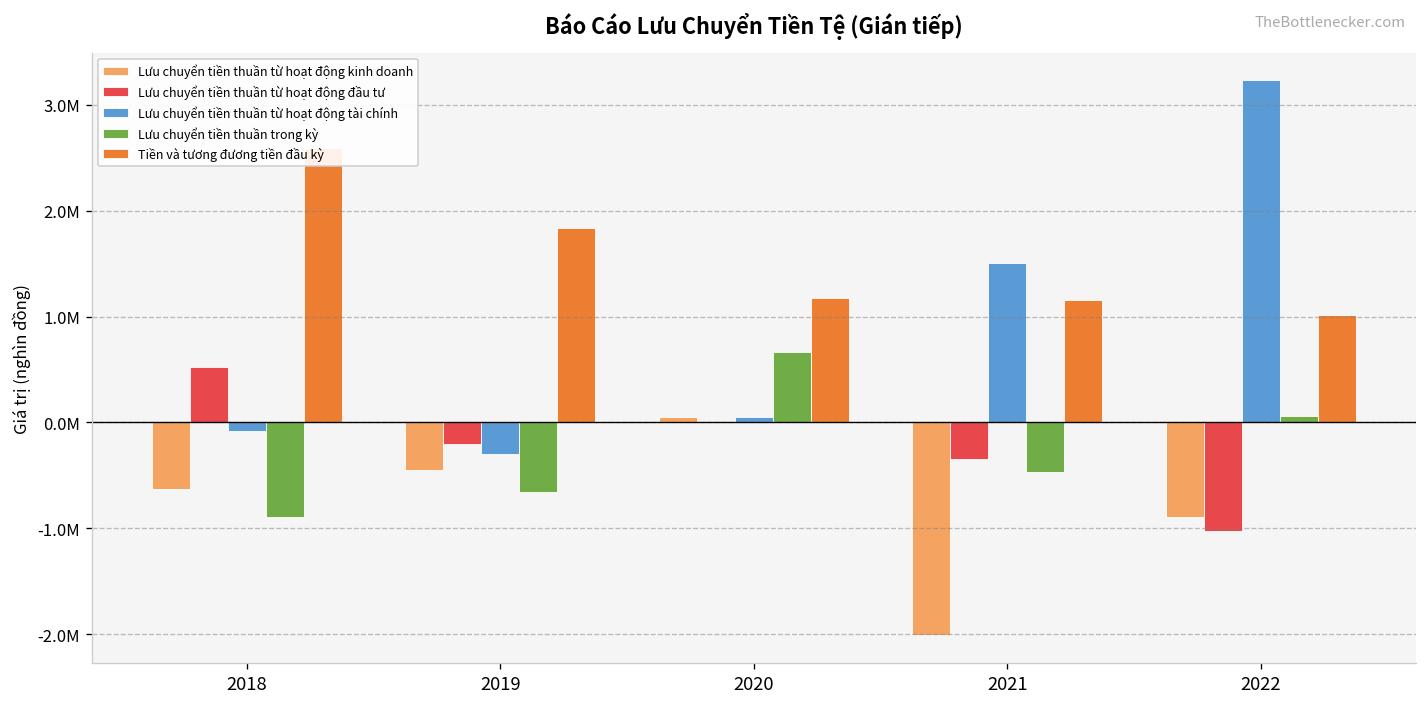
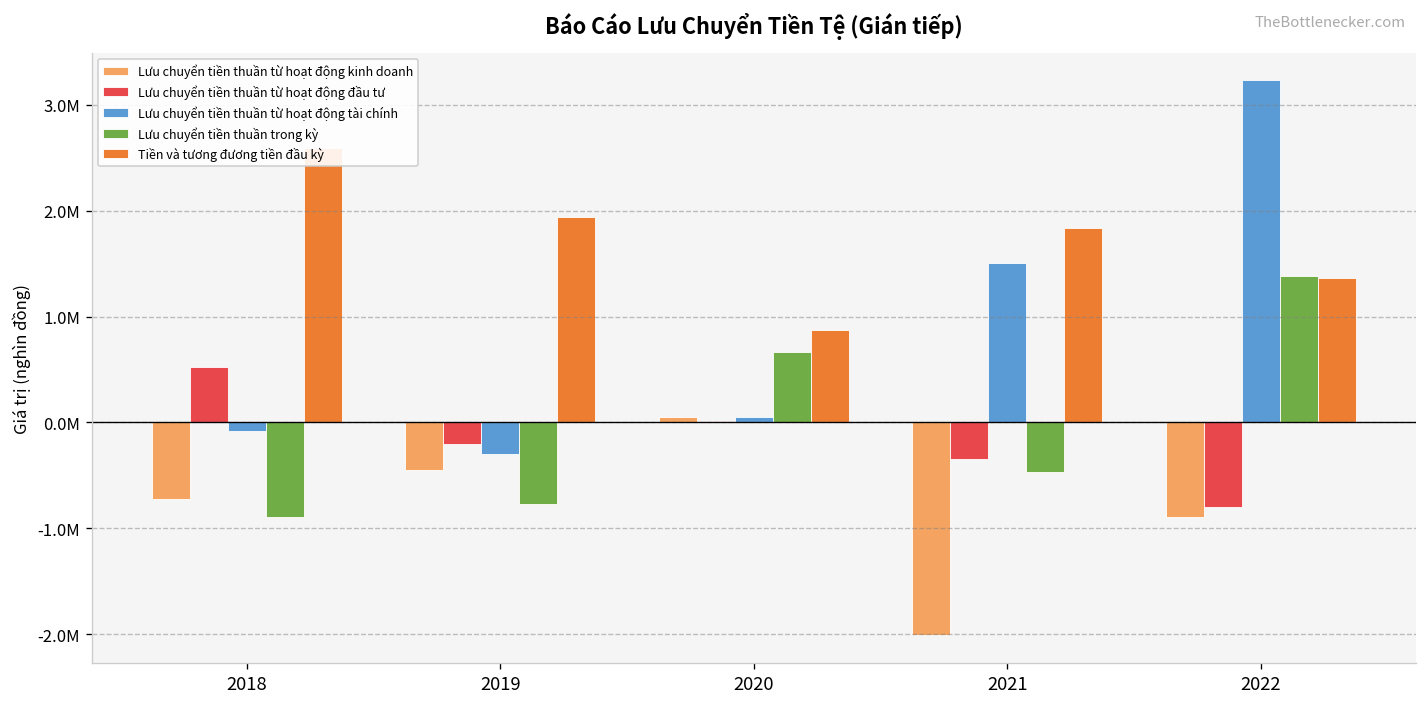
Lưu chuyển tiền thuần từ hoạt động kinh doanh, 2018: -600000 -> -700000
Lưu chuyển tiền thuần trong kỳ, 2019: -700000 -> -800000
Tiền và tương đương tiền đầu kỳ, 2019: 1800000 -> 1900000
Tiền và tương đương tiền đầu kỳ, 2020: 1200000 -> 900000
Tiền và tương đương tiền đầu kỳ, 2021: 1200000 -> 1800000
Lưu chuyển tiền thuần từ hoạt động đầu tư, 2022: -1000000 -> -800000
Lưu chuyển tiền thuần trong kỳ, 2022: 100000 -> 1400000
Tiền và tương đương tiền đầu kỳ, 2022: 1000000 -> 1400000
